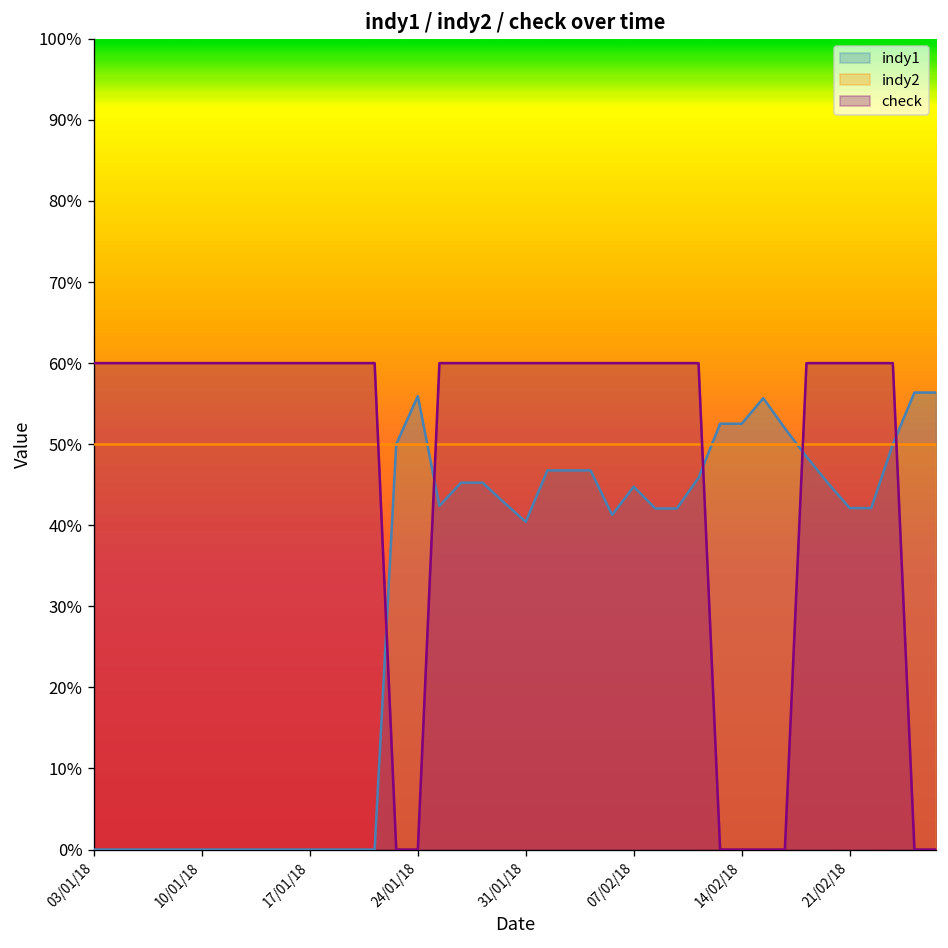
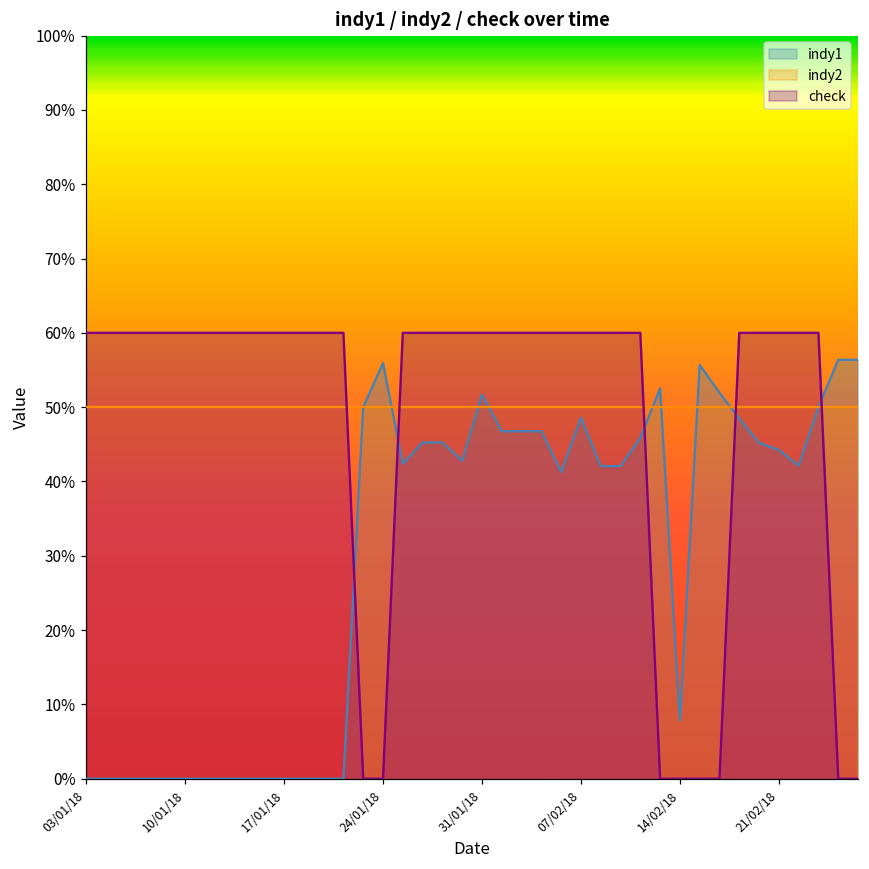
indy1, 31/01/18: 40% -> 52%
indy1, 07/02/18: 45% -> 49%
indy1, 14/02/18: 53% -> 8%
indy1, 21/02/18: 42% -> 44%
